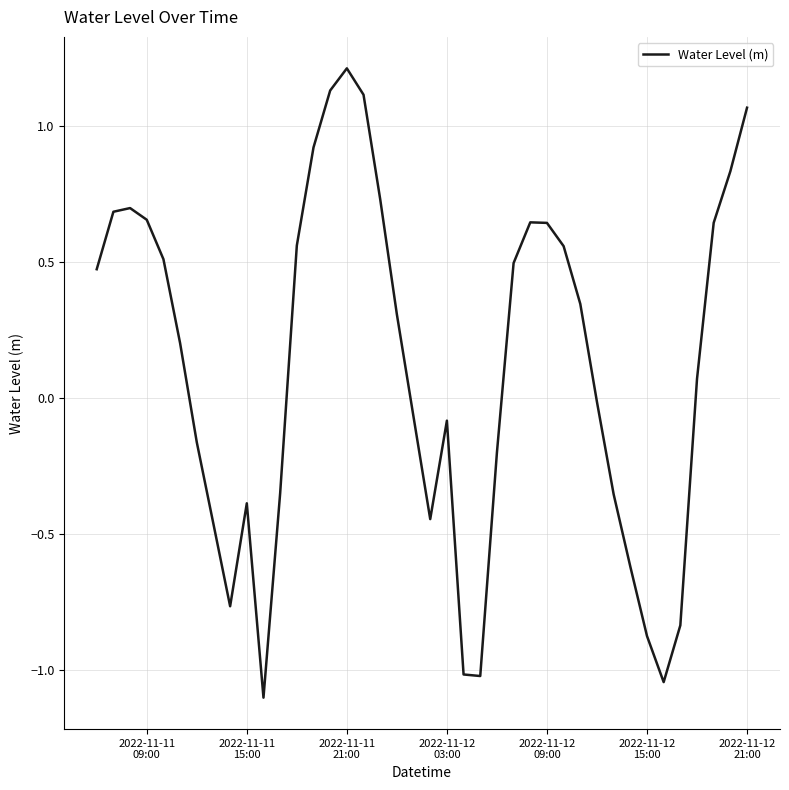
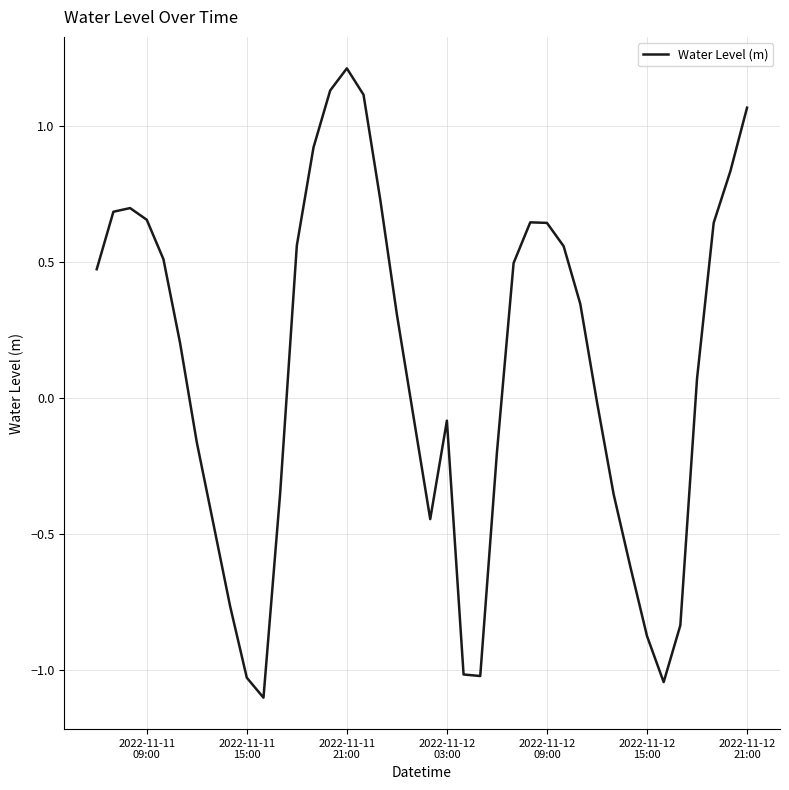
2022-11-11 15:00: -0.39 -> -1.03
